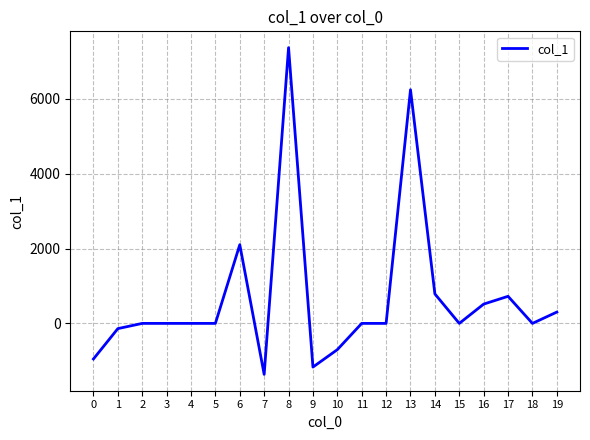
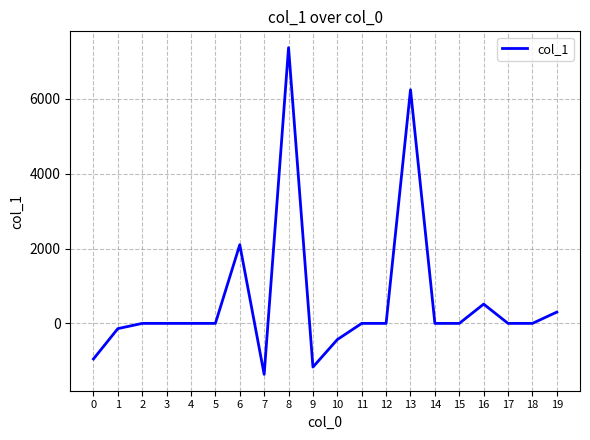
10: -700 -> -400
14: 800 -> 0
17: 700 -> 0
